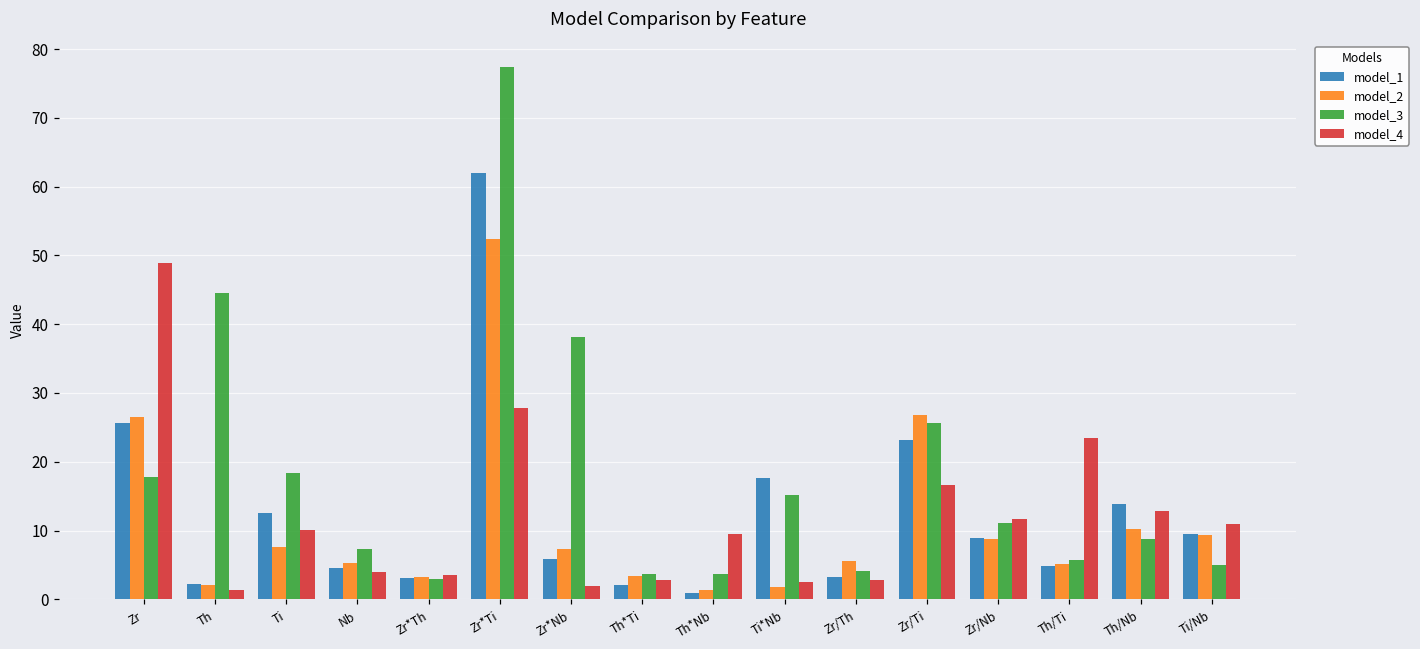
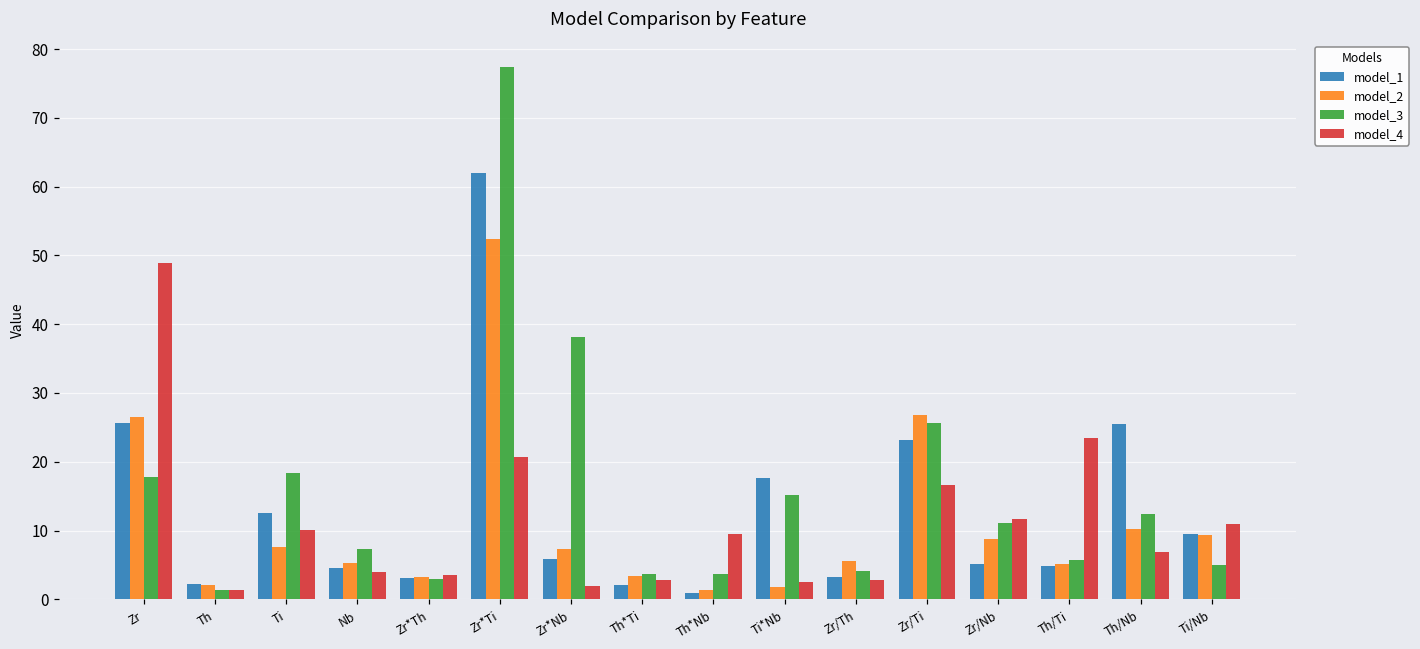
model_3, Th: 45 -> 1
model_4, Zr*Ti: 28 -> 21
model_1, Zr/Nb: 9 -> 5
model_1, Th/Nb: 14 -> 25
model_3, Th/Nb: 9 -> 12
model_4, Th/Nb: 13 -> 7
